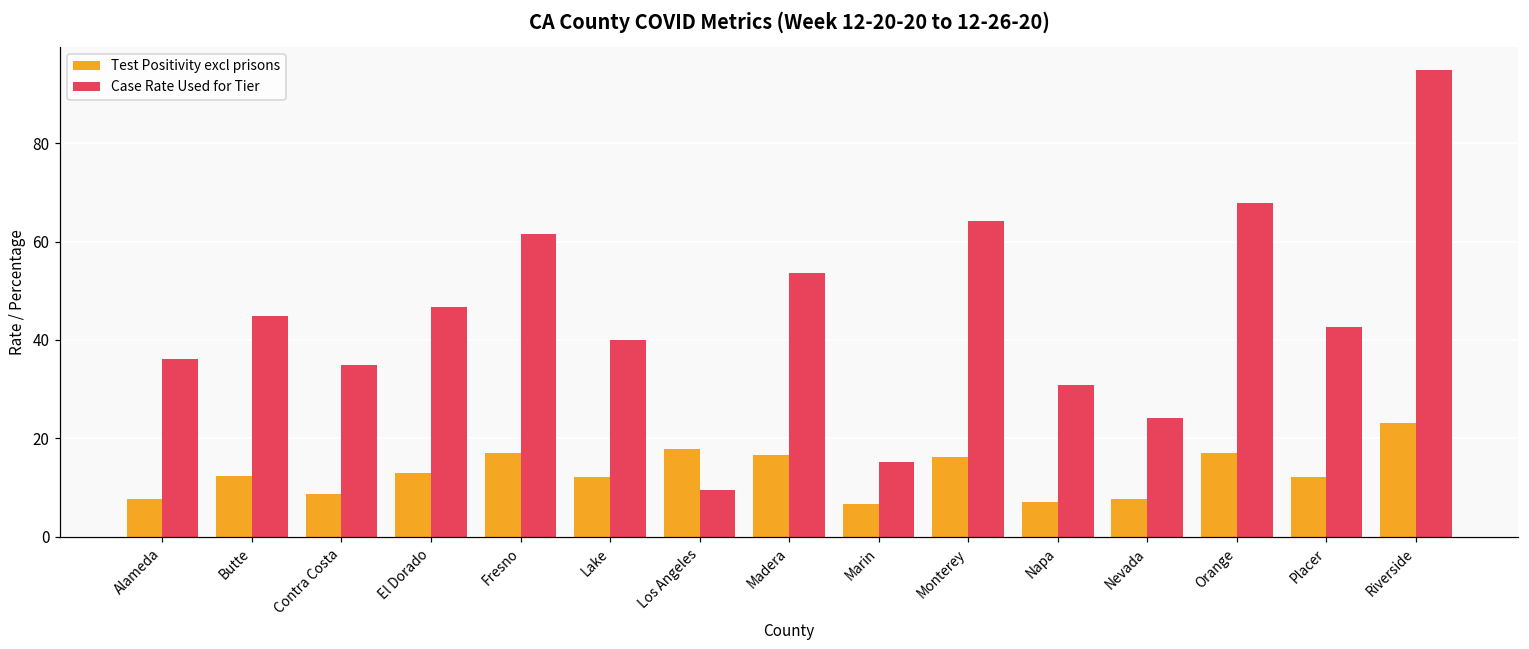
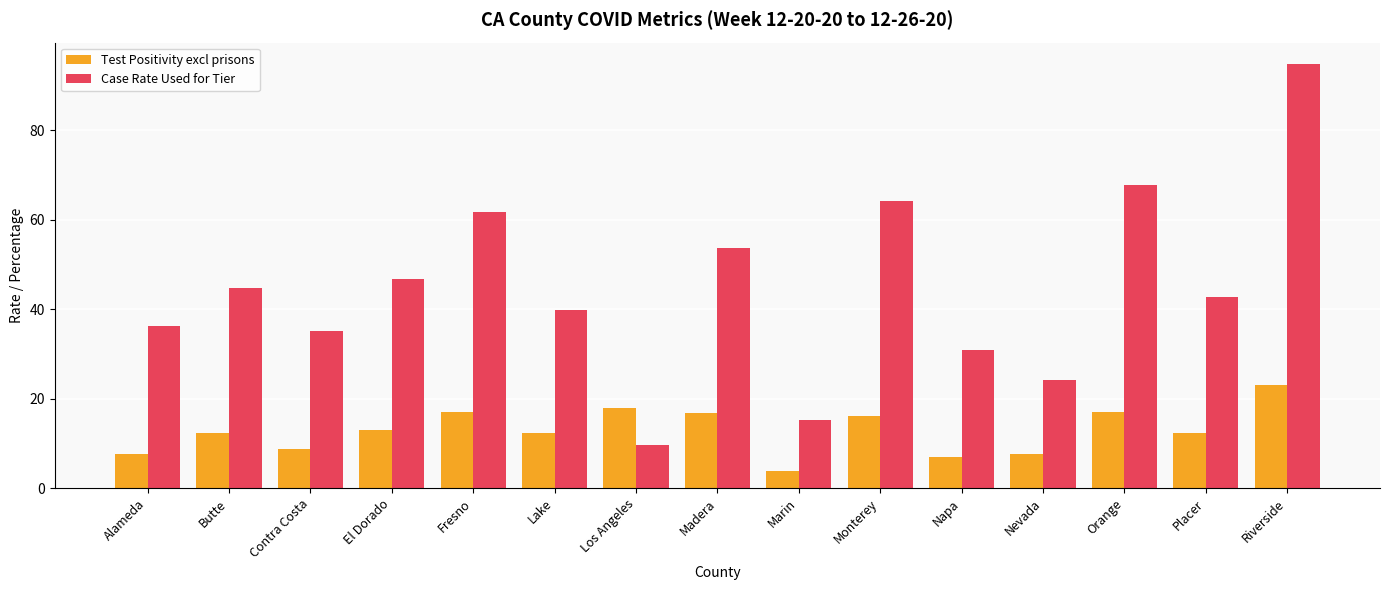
Test Positivity excl prisons, Marin: 7 -> 4
